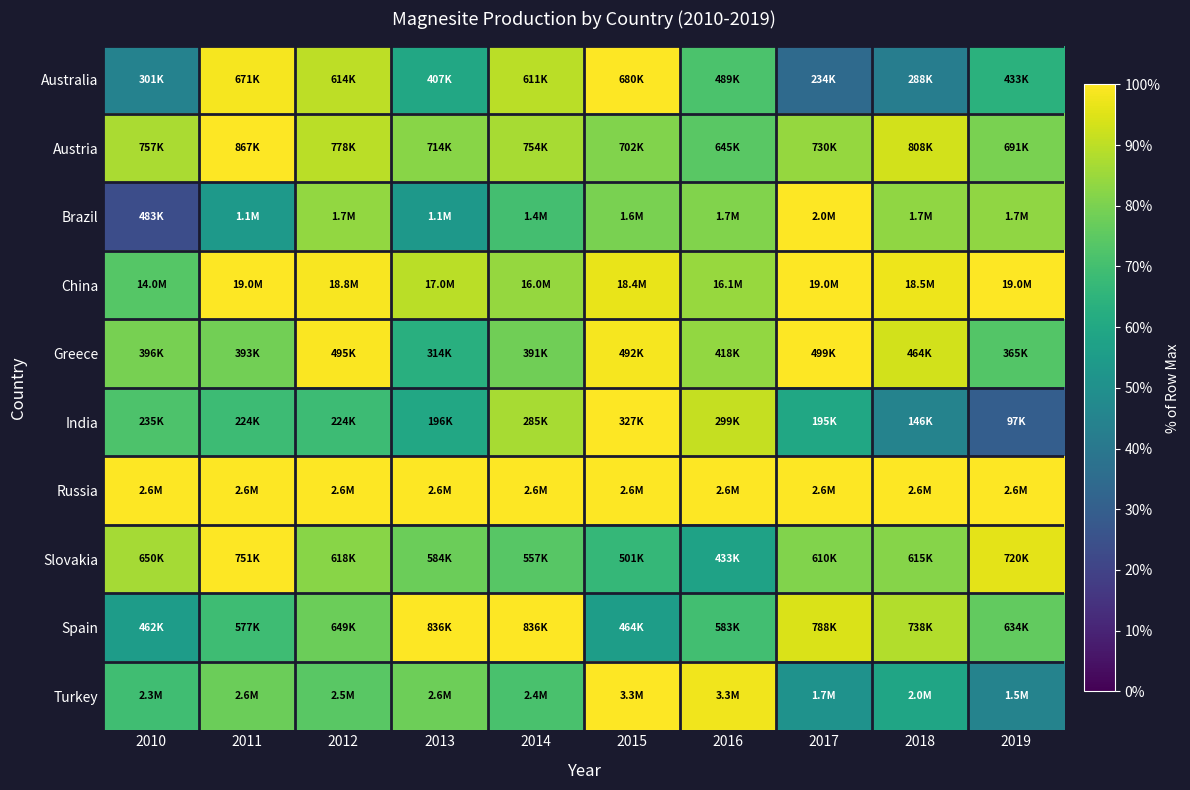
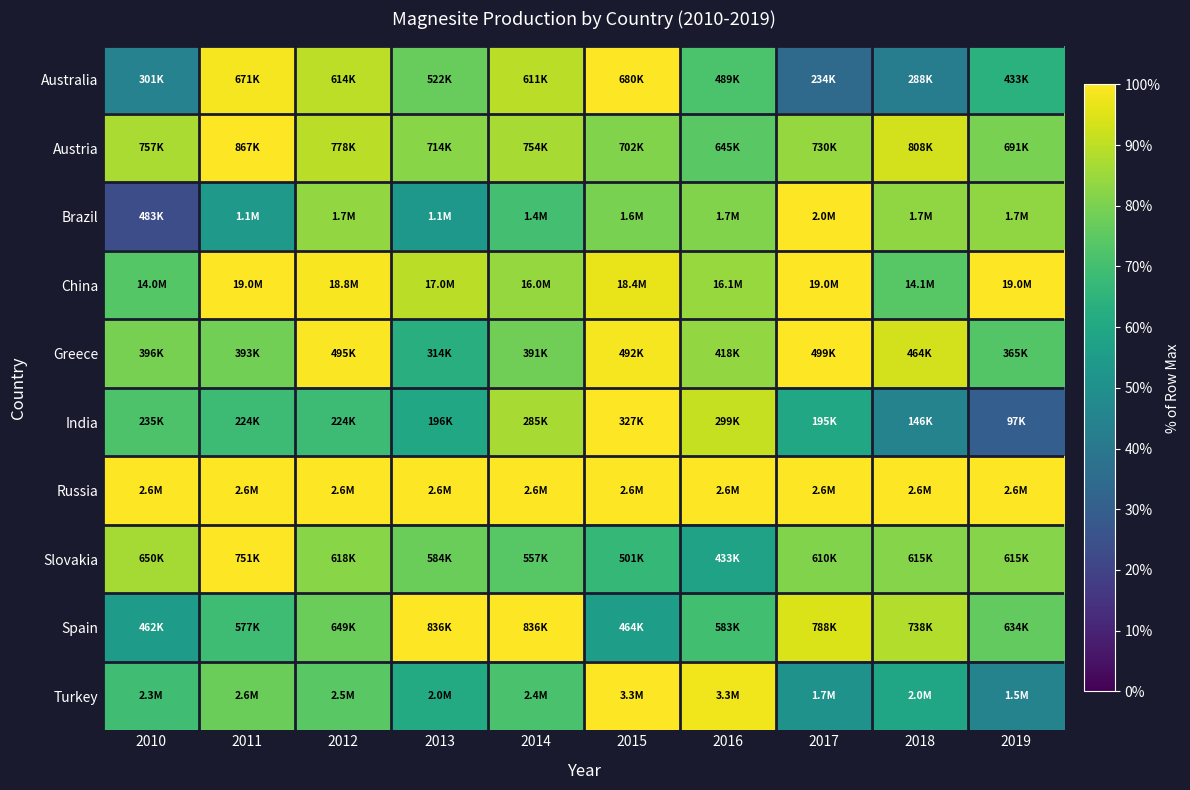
Australia, 2013: 407K -> 522K
China, 2018: 18.5M -> 14.1M
Slovakia, 2019: 720K -> 615K
Turkey, 2013: 2.6M -> 2.0M
